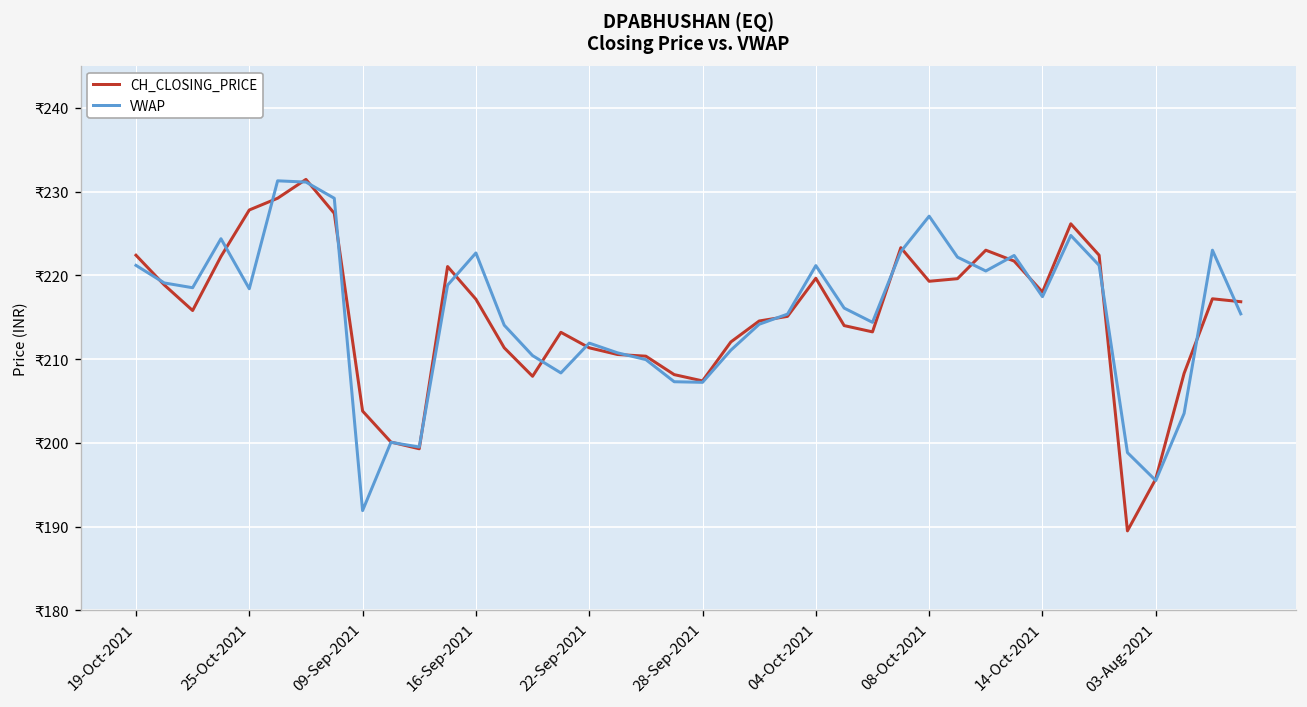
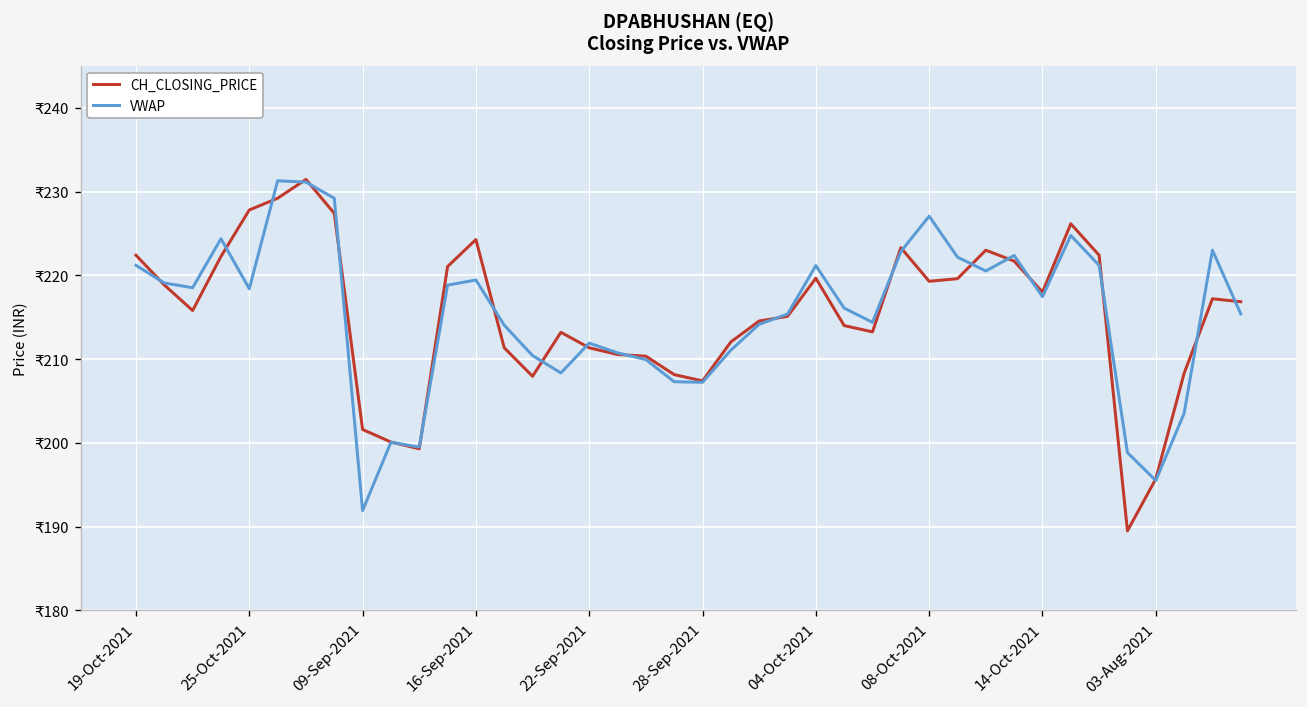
CH_CLOSING_PRICE, 09-Sep-2021: ₹204 -> ₹202
CH_CLOSING_PRICE, 16-Sep-2021: ₹217 -> ₹224
VWAP, 16-Sep-2021: ₹223 -> ₹219
